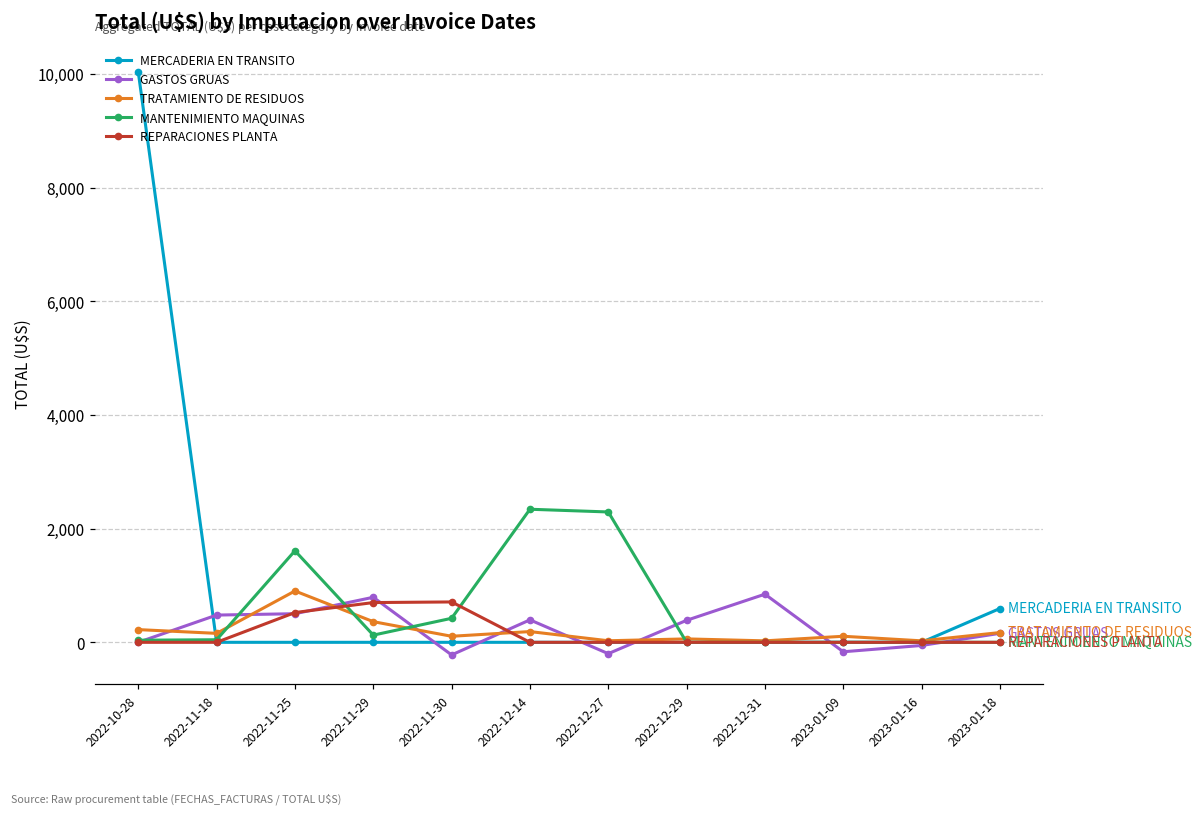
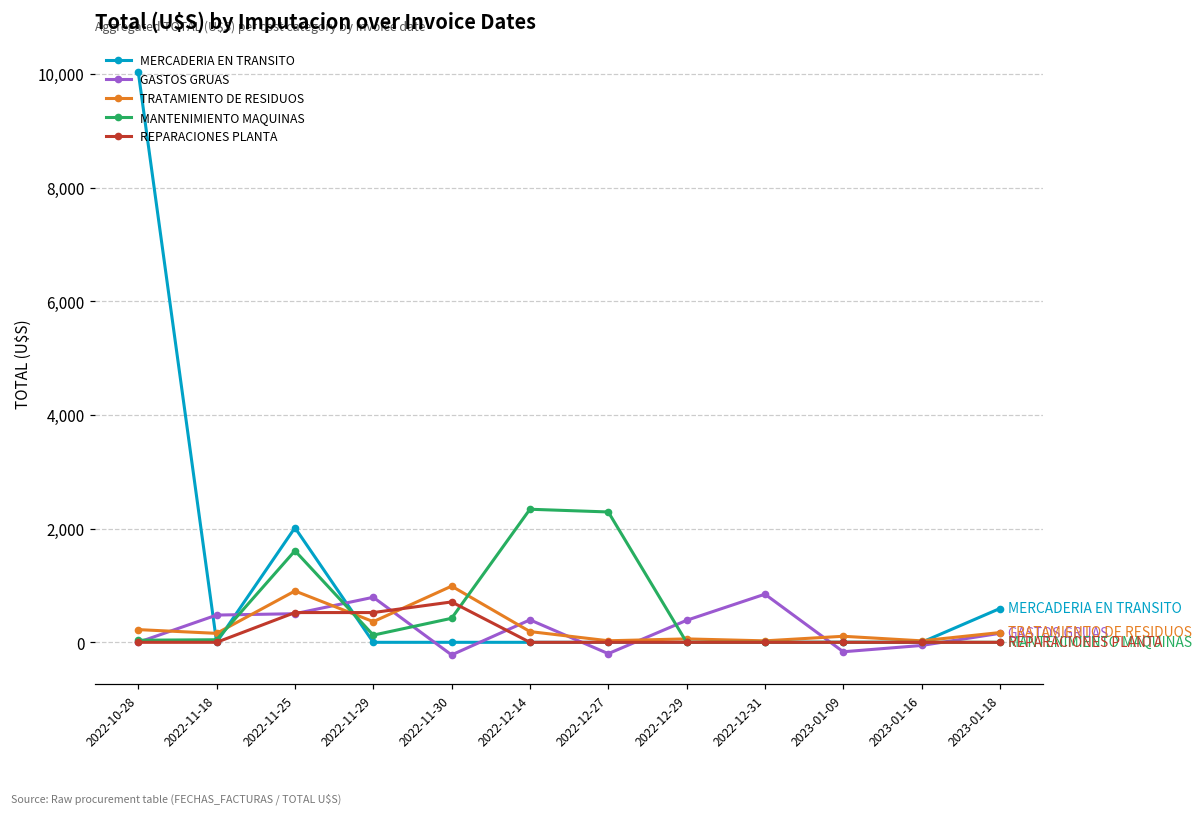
MERCADERIA EN TRANSITO, 2022-11-25: 0 -> 2,000
REPARACIONES PLANTA, 2022-11-29: 700 -> 500
TRATAMIENTO DE RESIDUOS, 2022-11-30: 100 -> 1,000
